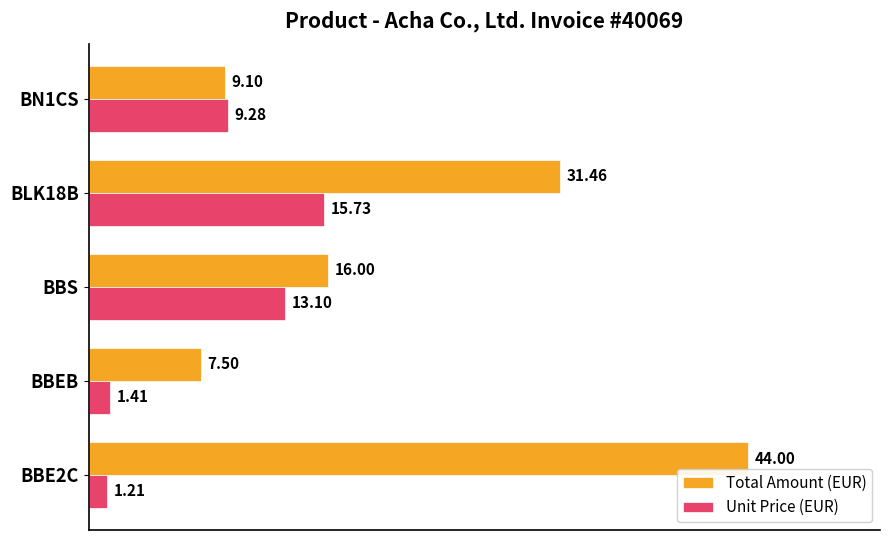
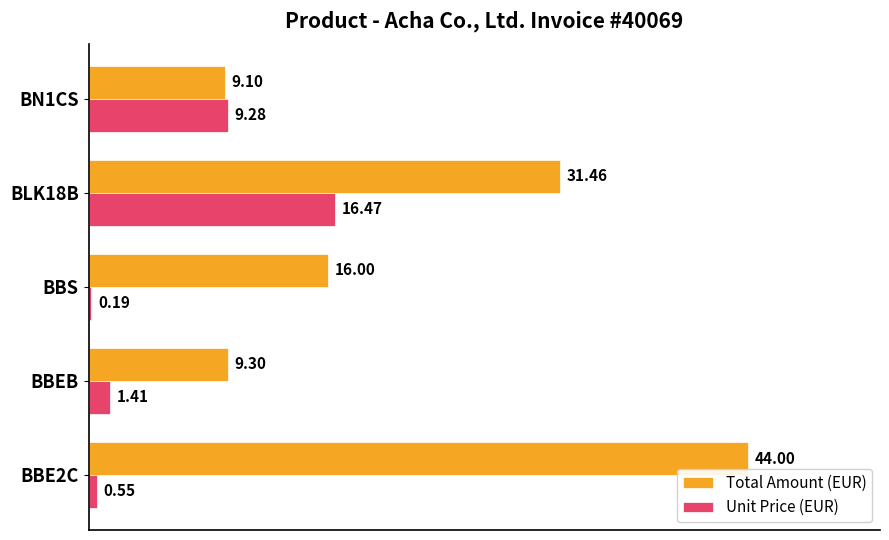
Unit Price (EUR), BLK18B: 15.73 -> 16.47
Unit Price (EUR), BBS: 13.10 -> 0.19
Total Amount (EUR), BBEB: 7.50 -> 9.30
Unit Price (EUR), BBE2C: 1.21 -> 0.55
